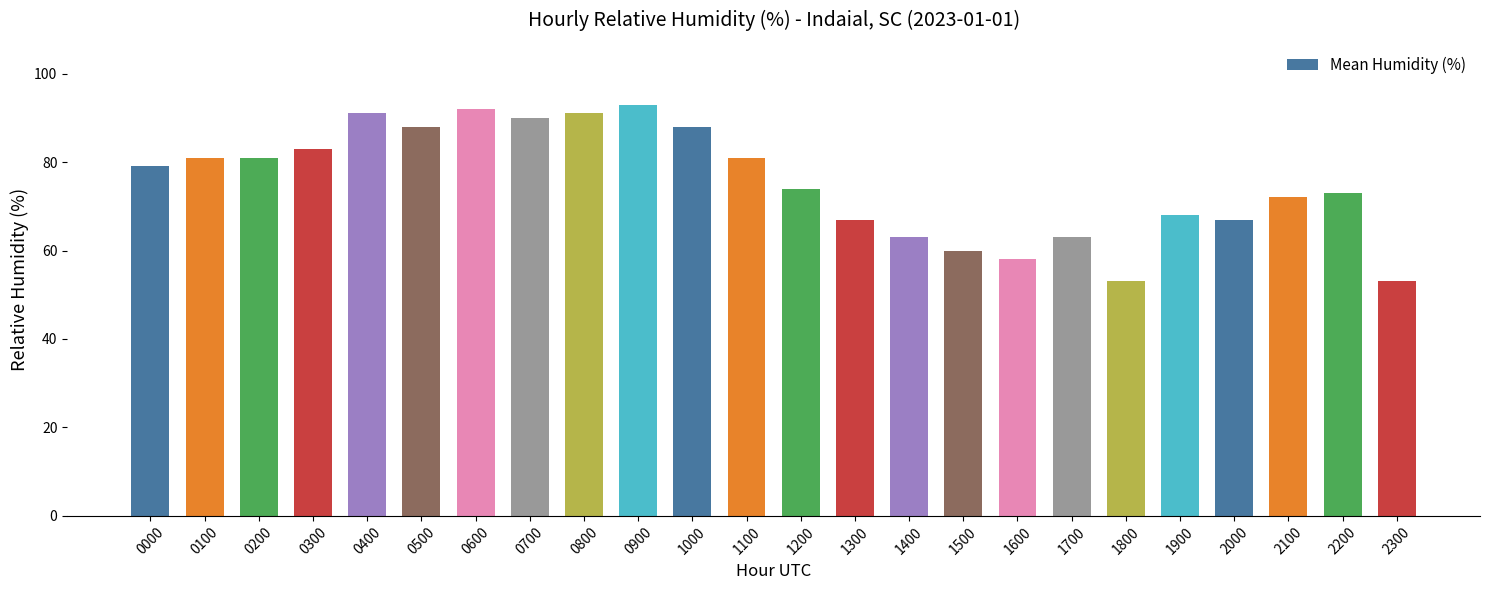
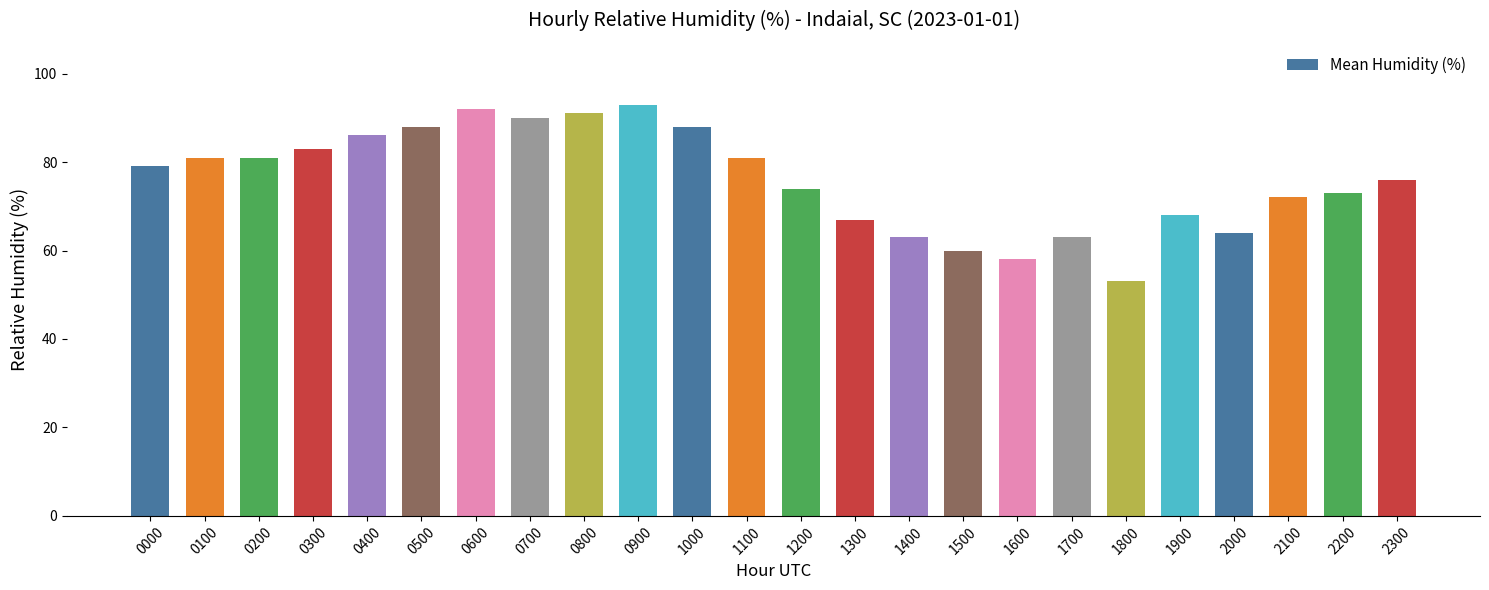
0400: 91 -> 86
2000: 67 -> 64
2300: 53 -> 76
